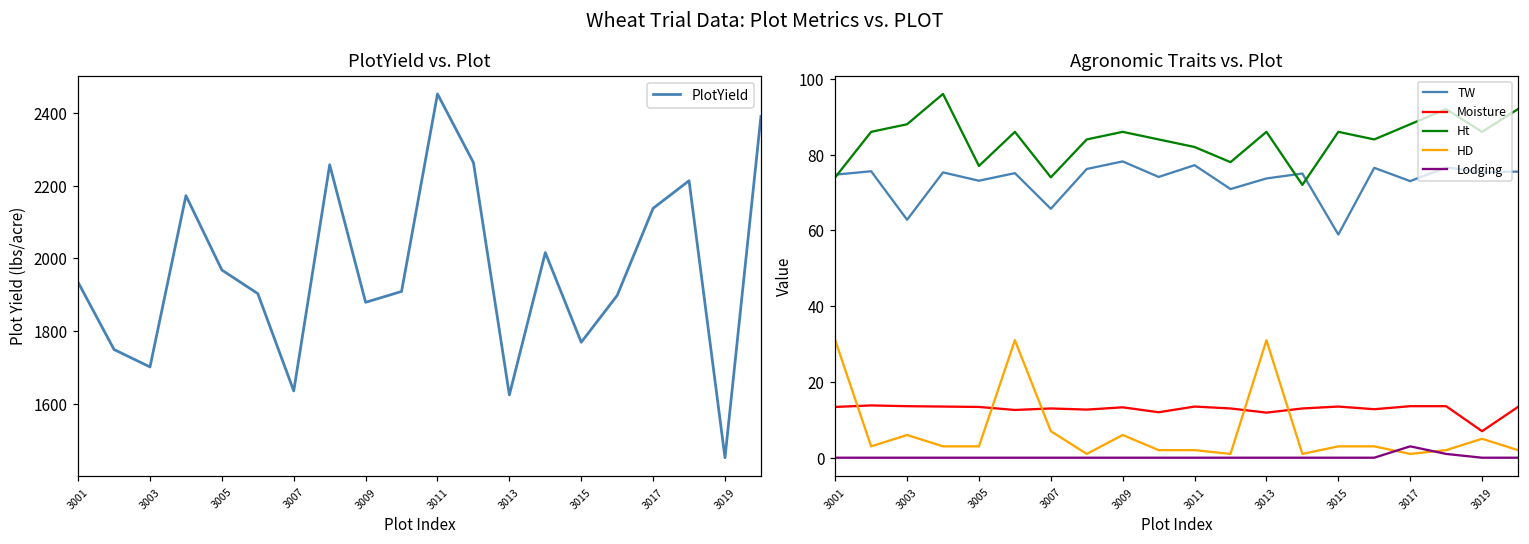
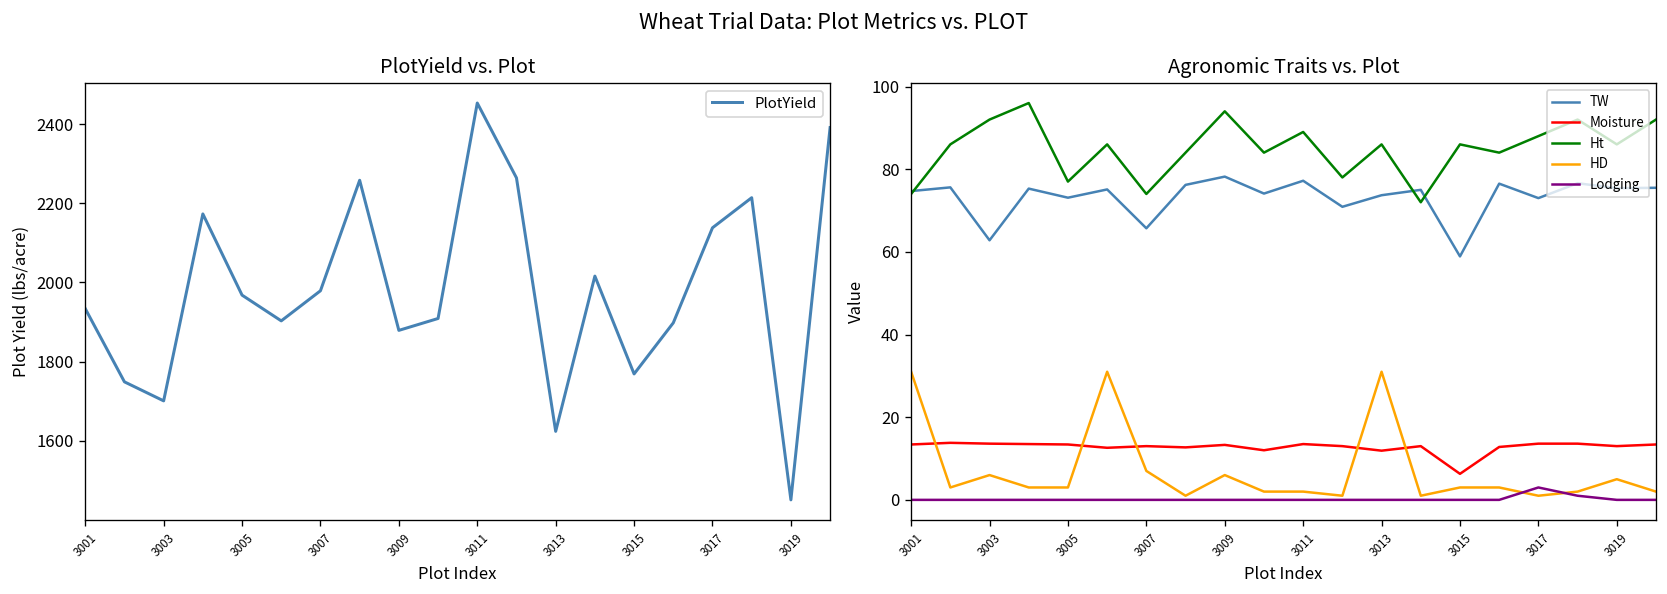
PlotYield vs. Plot, 3007: 1640 -> 1980
Agronomic Traits vs. Plot, Ht, 3003: 88 -> 92
Agronomic Traits vs. Plot, Ht, 3009: 86 -> 94
Agronomic Traits vs. Plot, Ht, 3011: 82 -> 89
Agronomic Traits vs. Plot, Moisture, 3015: 14 -> 6
Agronomic Traits vs. Plot, Moisture, 3019: 7 -> 13
